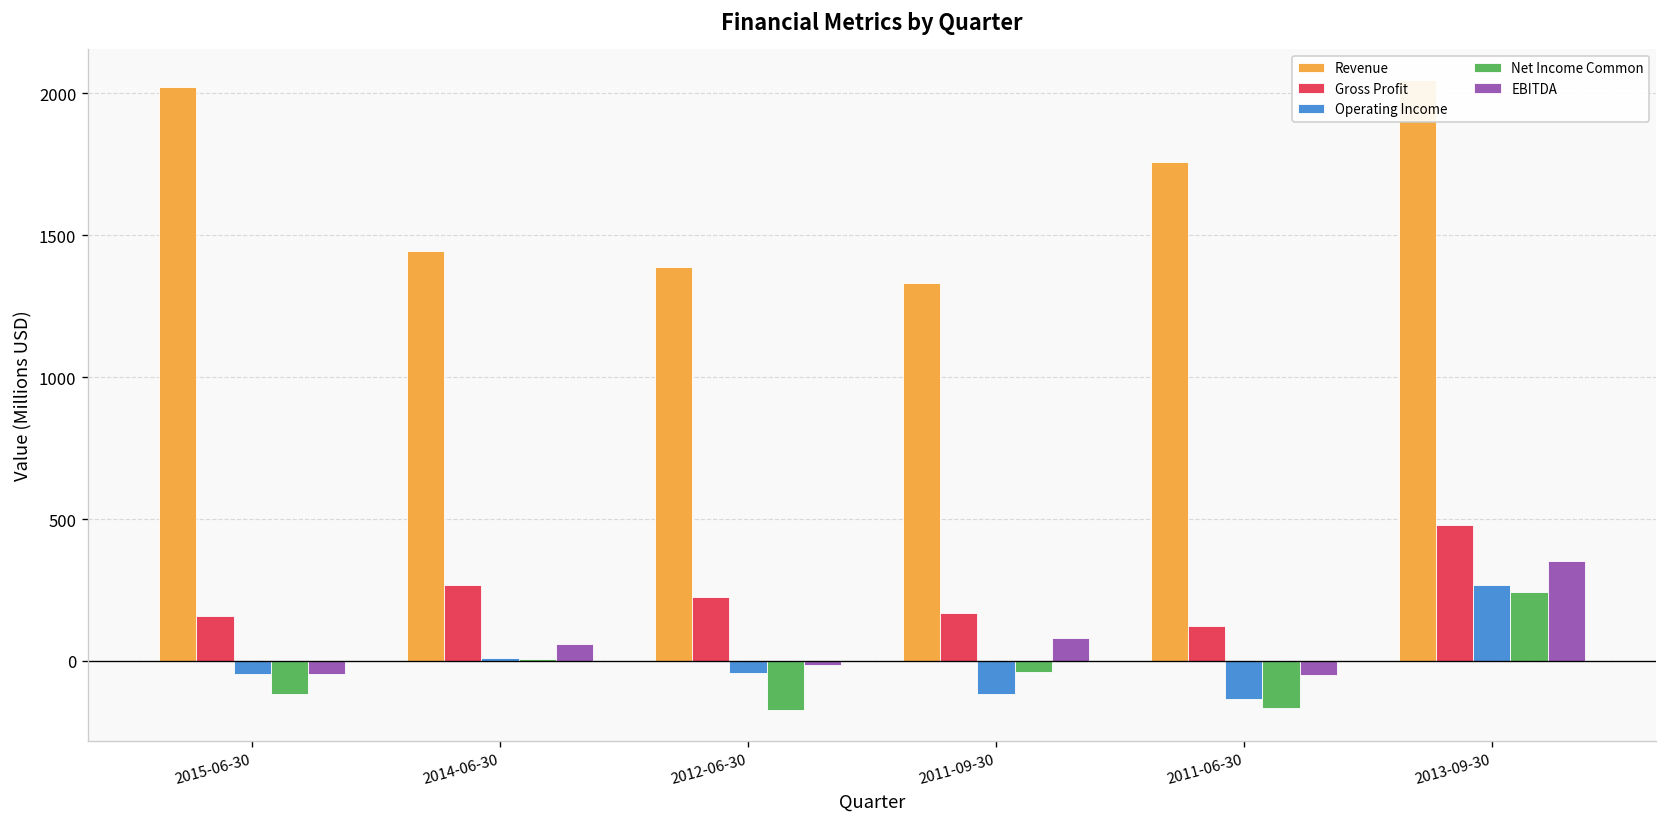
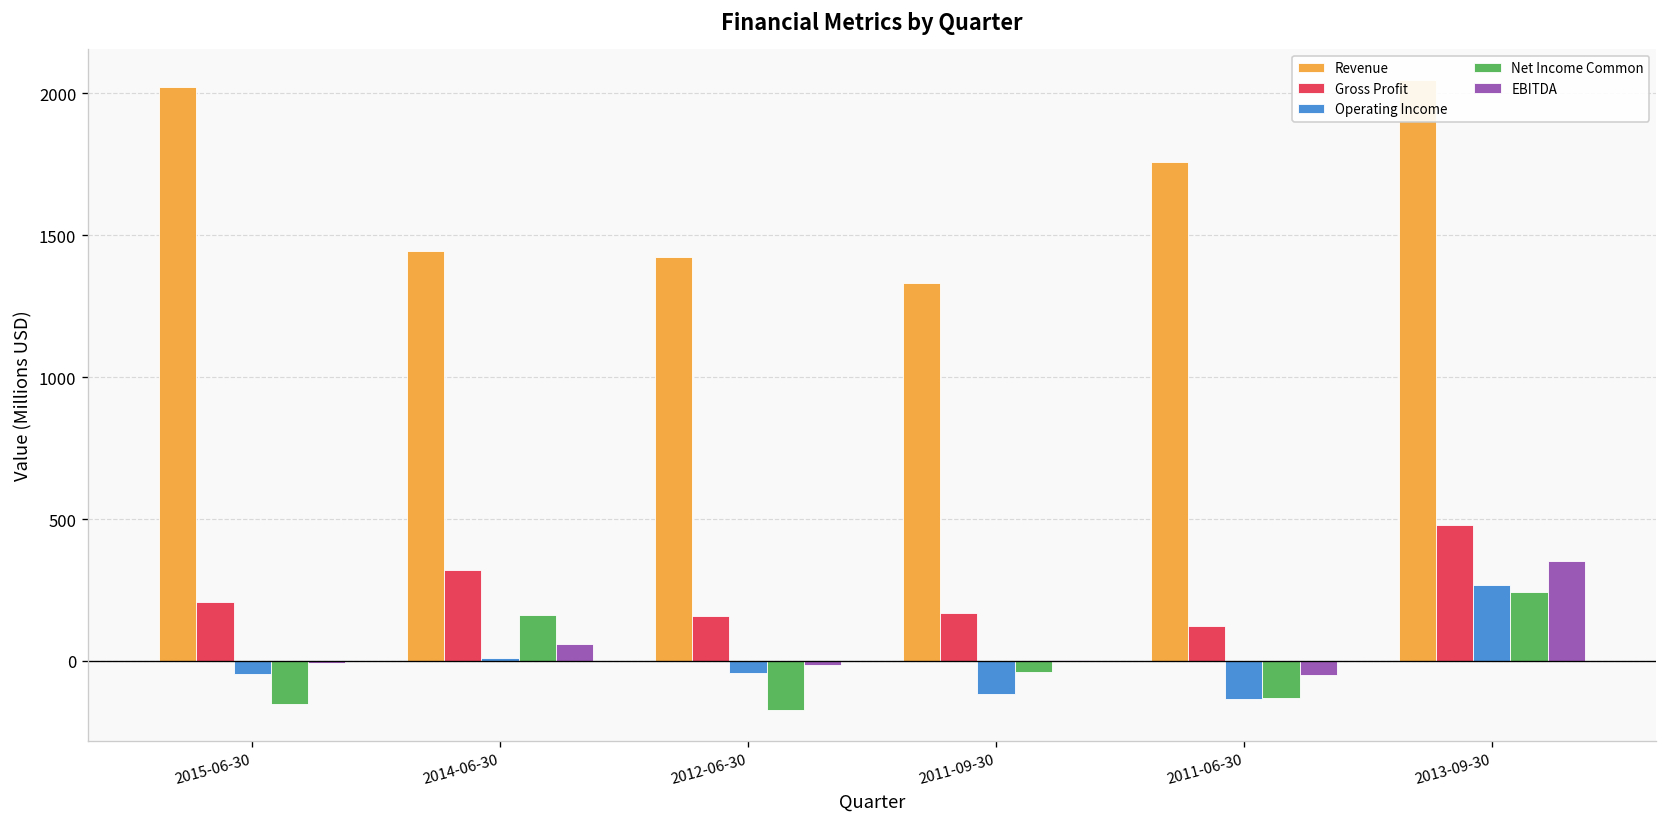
Gross Profit, 2015-06-30: 160 -> 210
Net Income Common, 2015-06-30: -120 -> -150
EBITDA, 2015-06-30: -40 -> -10
Gross Profit, 2014-06-30: 270 -> 320
Net Income Common, 2014-06-30: 10 -> 160
Revenue, 2012-06-30: 1390 -> 1420
Gross Profit, 2012-06-30: 230 -> 160
EBITDA, 2011-09-30: 80 -> 10
Net Income Common, 2011-06-30: -170 -> -130
